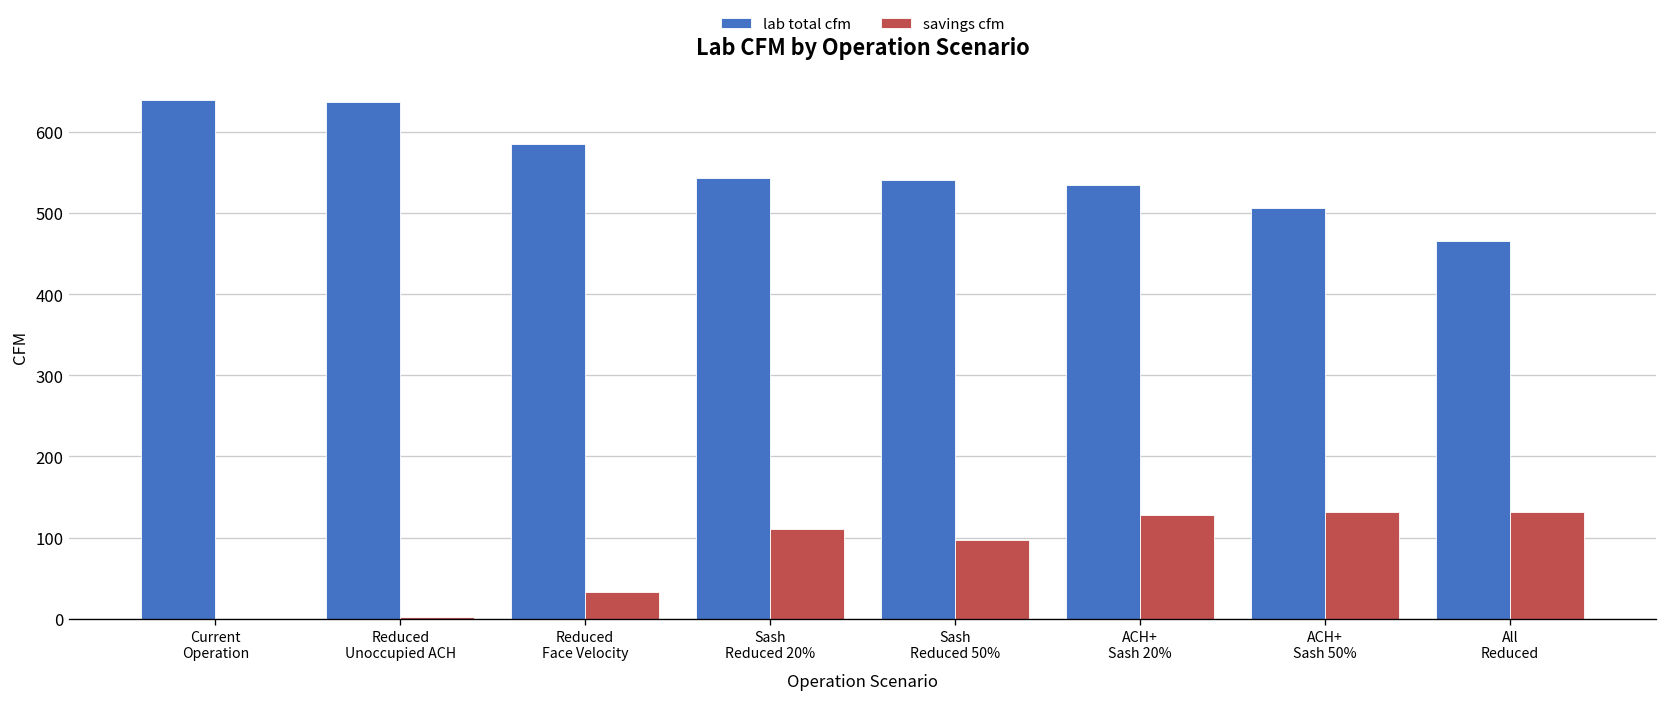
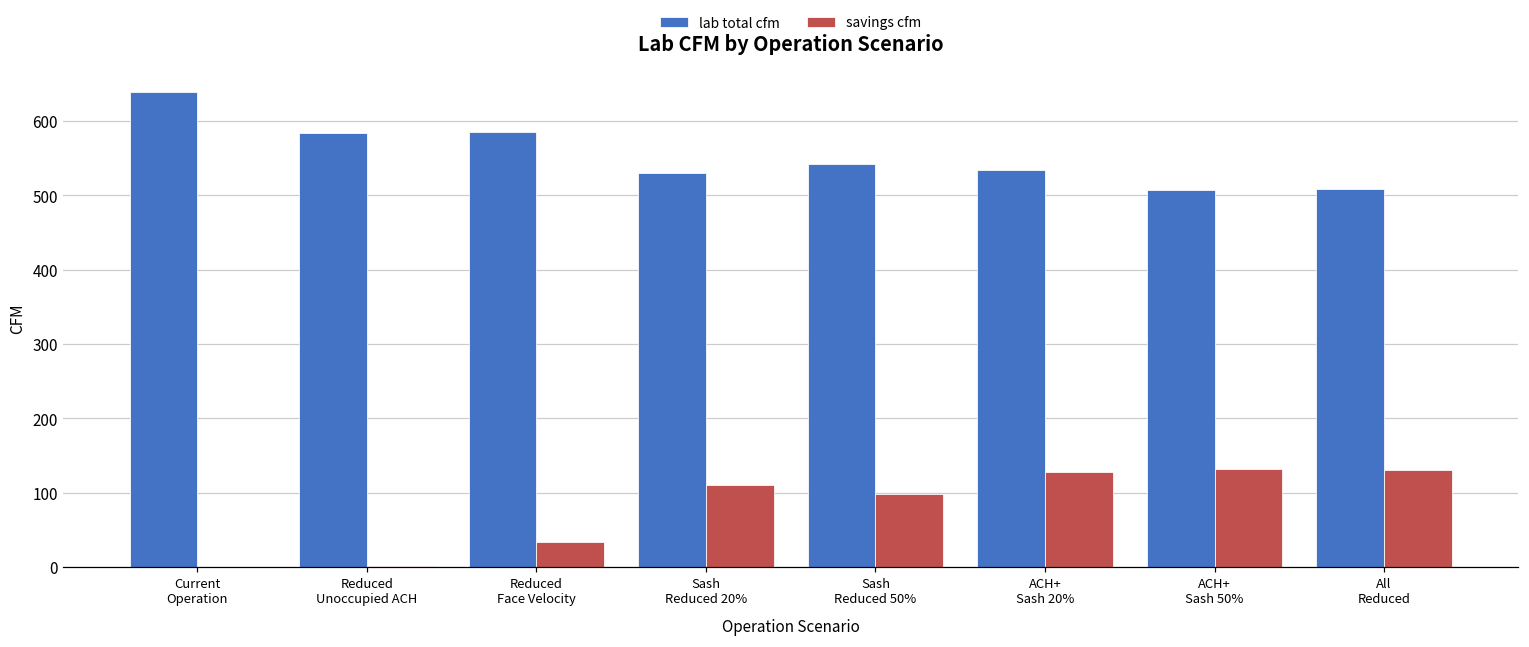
lab total cfm, Reduced Unoccupied ACH: 640 -> 580
lab total cfm, Sash Reduced 20%: 540 -> 530
lab total cfm, All Reduced: 470 -> 510
